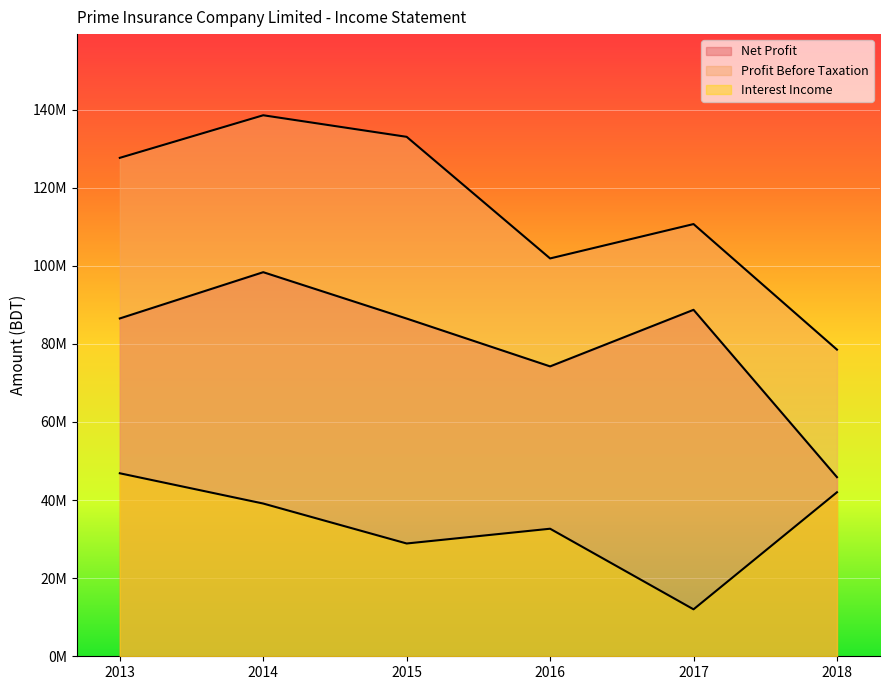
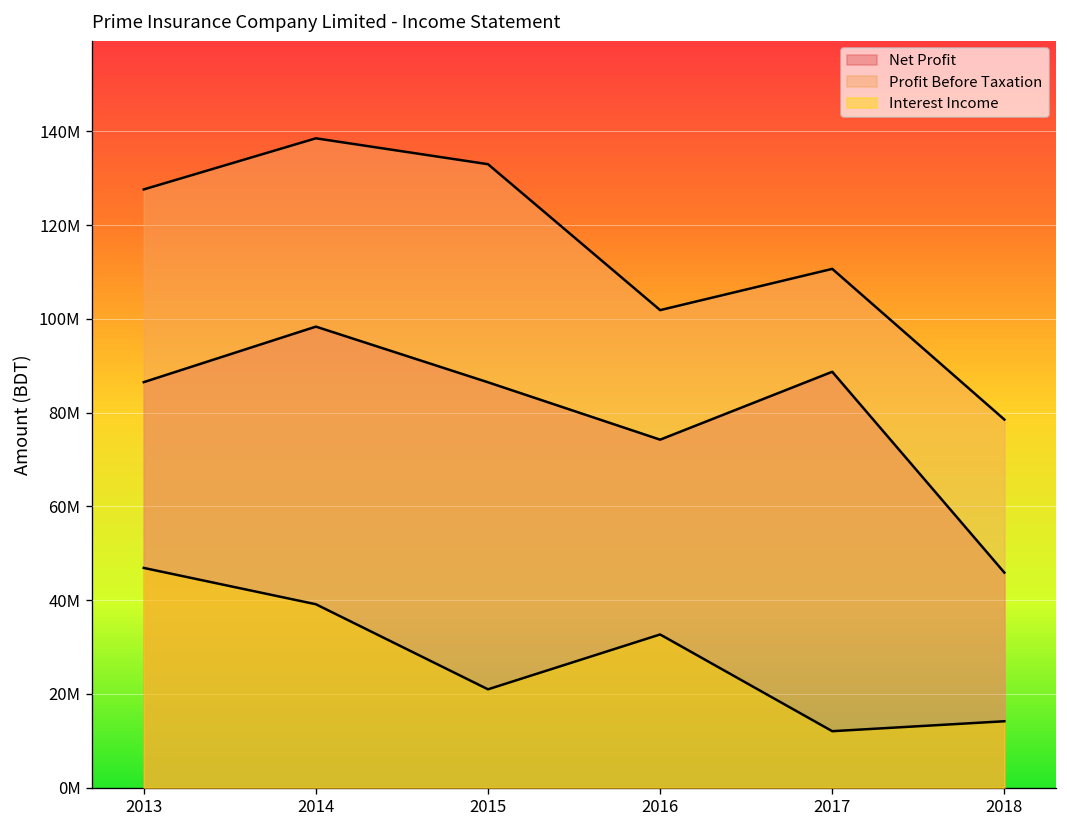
Interest Income, 2015: 29000000 -> 21000000
Interest Income, 2018: 42000000 -> 14000000
